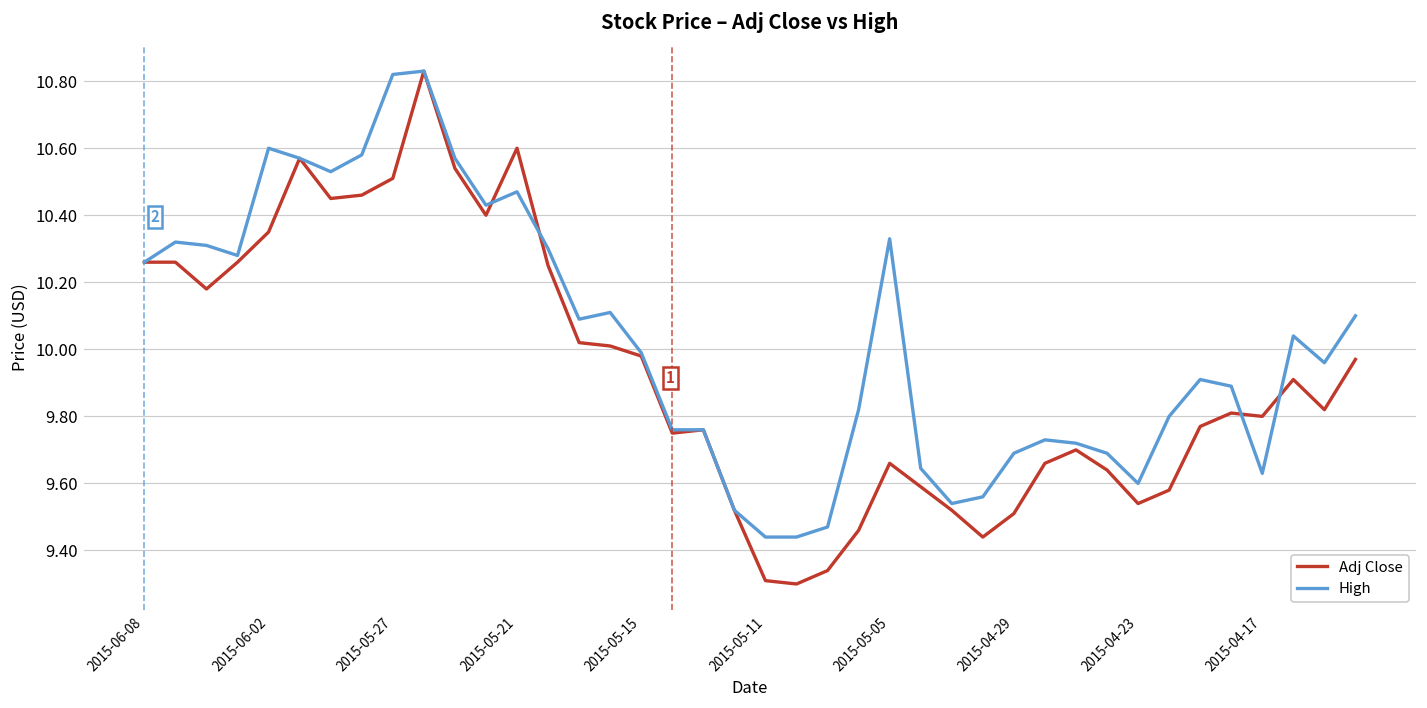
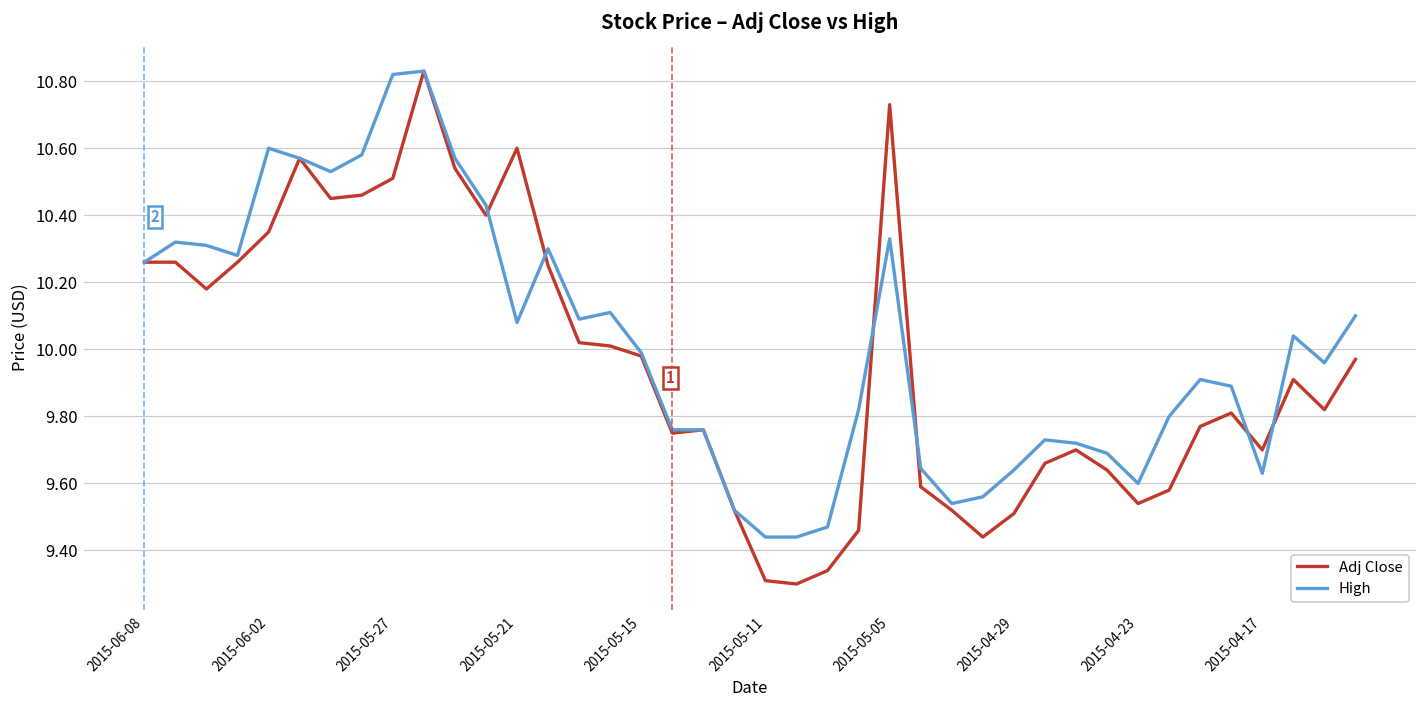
High, 2015-05-21: 10.47 -> 10.08
Adj Close, 2015-05-05: 9.66 -> 10.73
High, 2015-04-29: 9.69 -> 9.64
Adj Close, 2015-04-17: 9.8 -> 9.7
